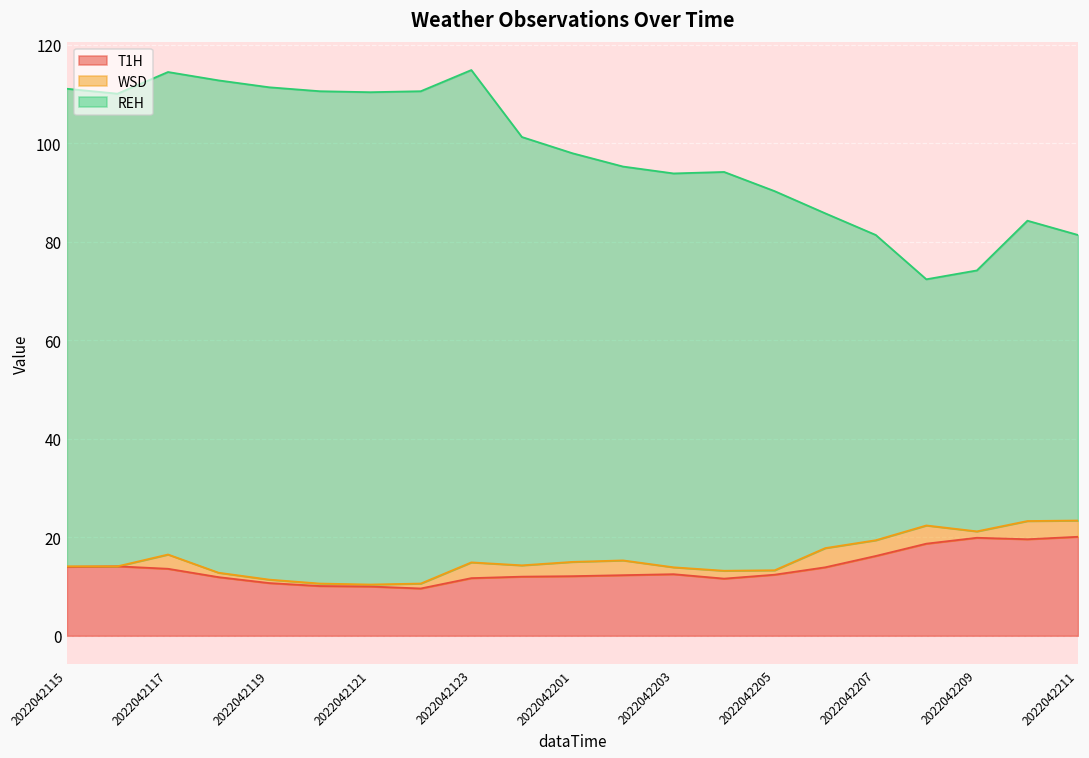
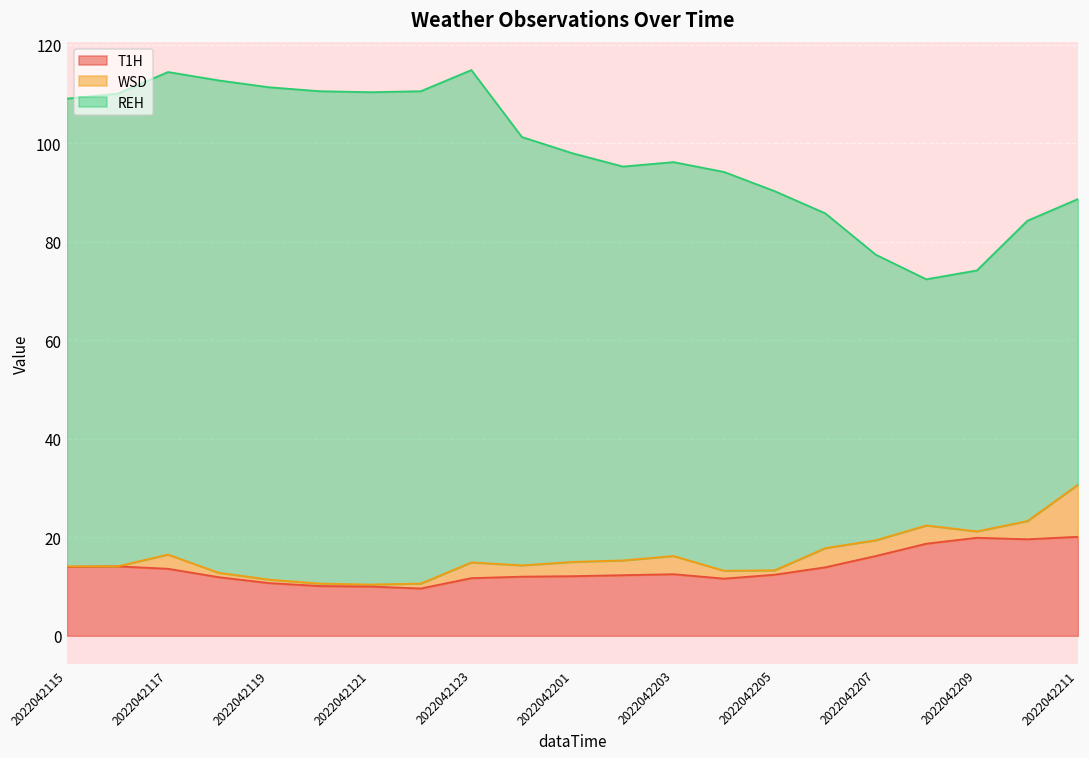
REH, 2022042115: 97 -> 95
WSD, 2022042203: 1 -> 4
REH, 2022042207: 62 -> 58
WSD, 2022042211: 3 -> 11
